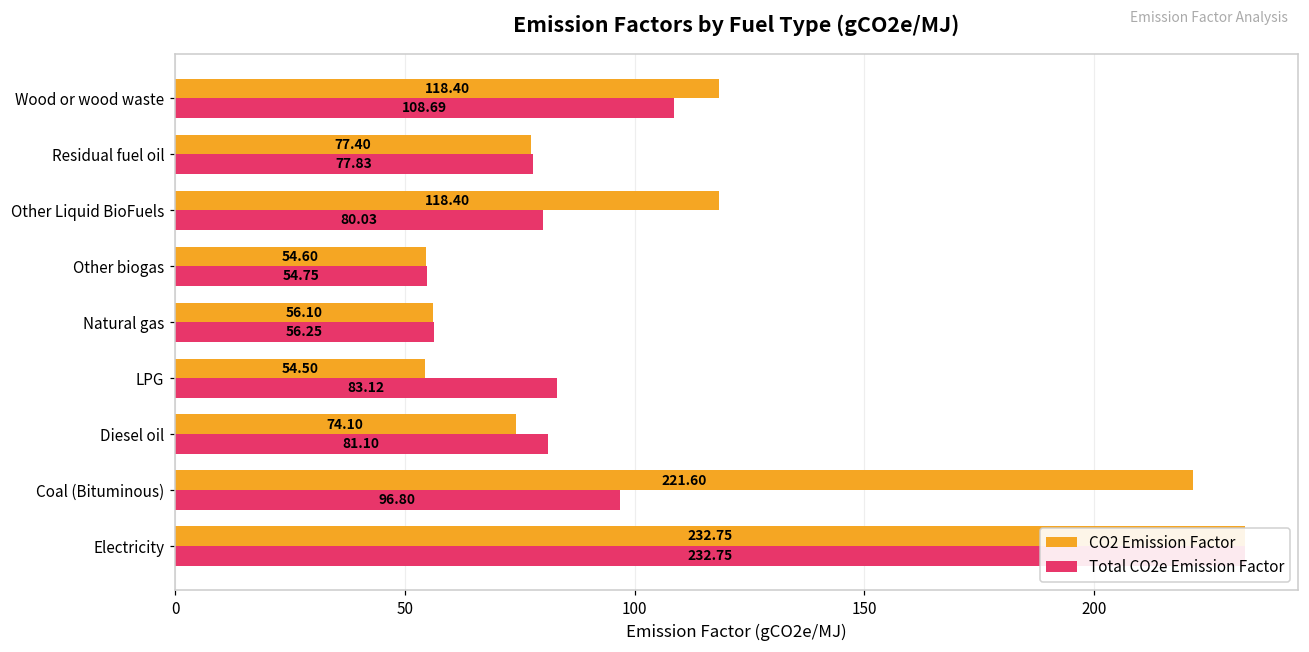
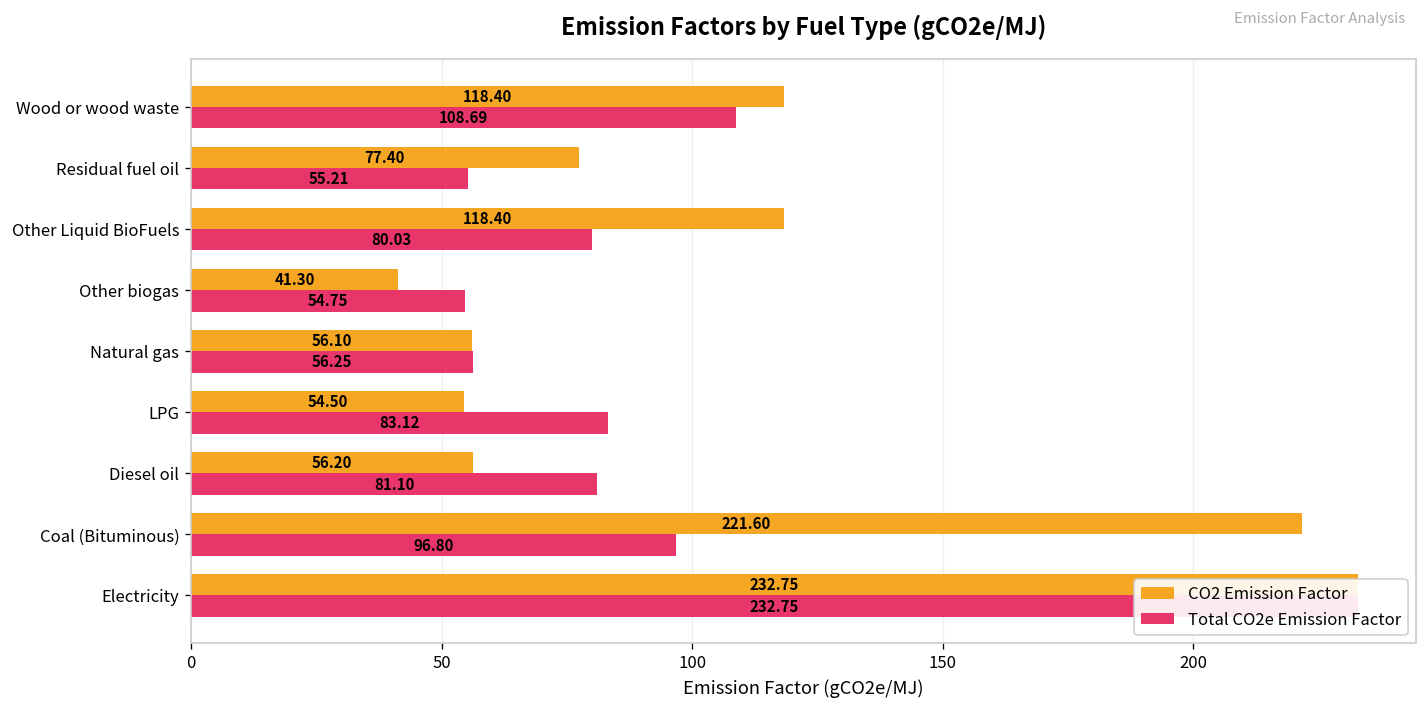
Total CO2e Emission Factor, Residual fuel oil: 77.83 -> 55.21
CO2 Emission Factor, Other biogas: 54.60 -> 41.30
CO2 Emission Factor, Diesel oil: 74.10 -> 56.20
